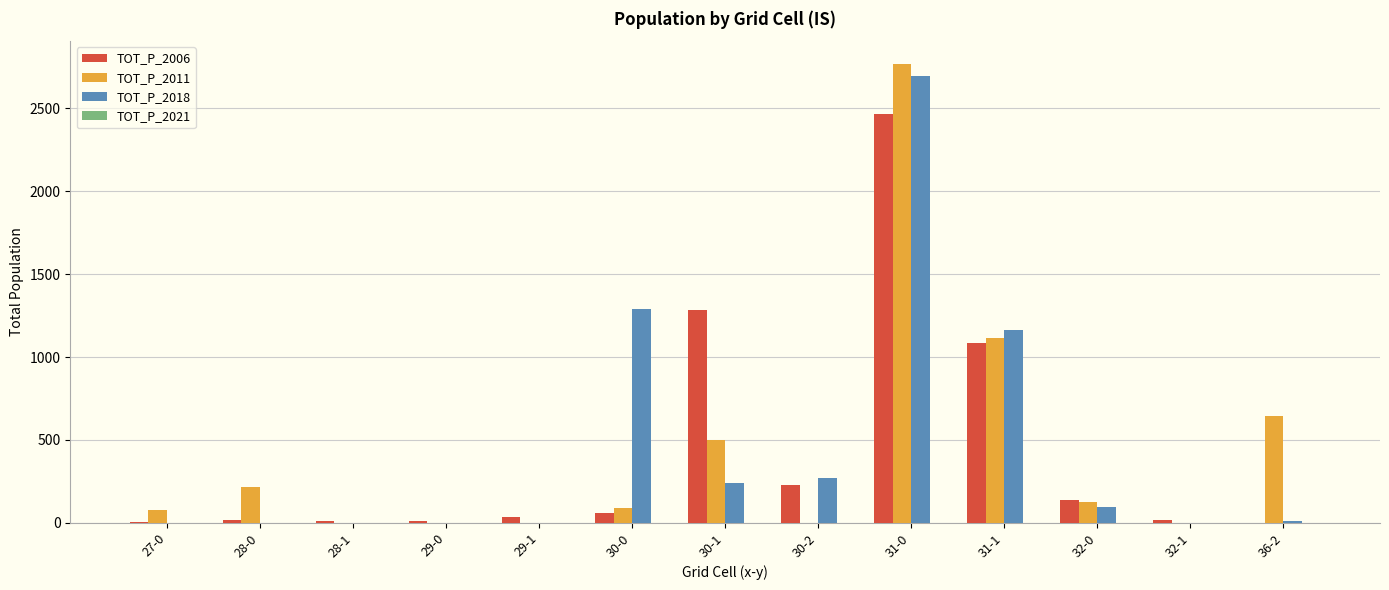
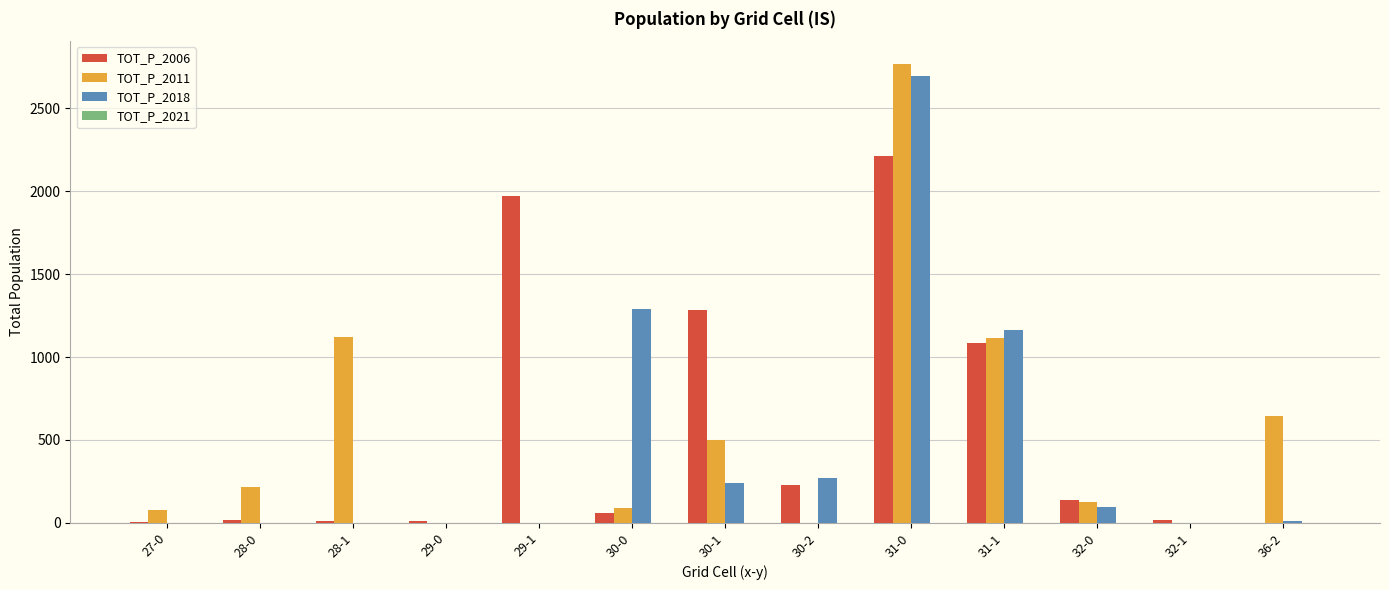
TOT_P_2011, 28-1: 0 -> 1120
TOT_P_2006, 29-1: 40 -> 1970
TOT_P_2006, 31-0: 2460 -> 2220
